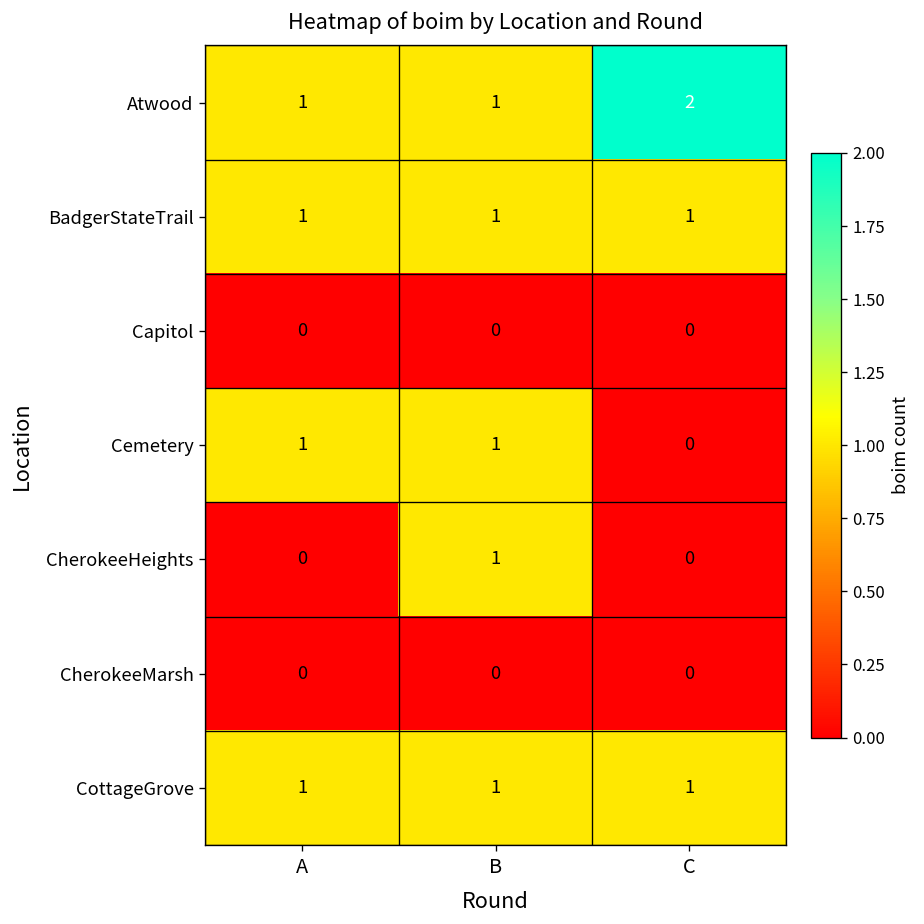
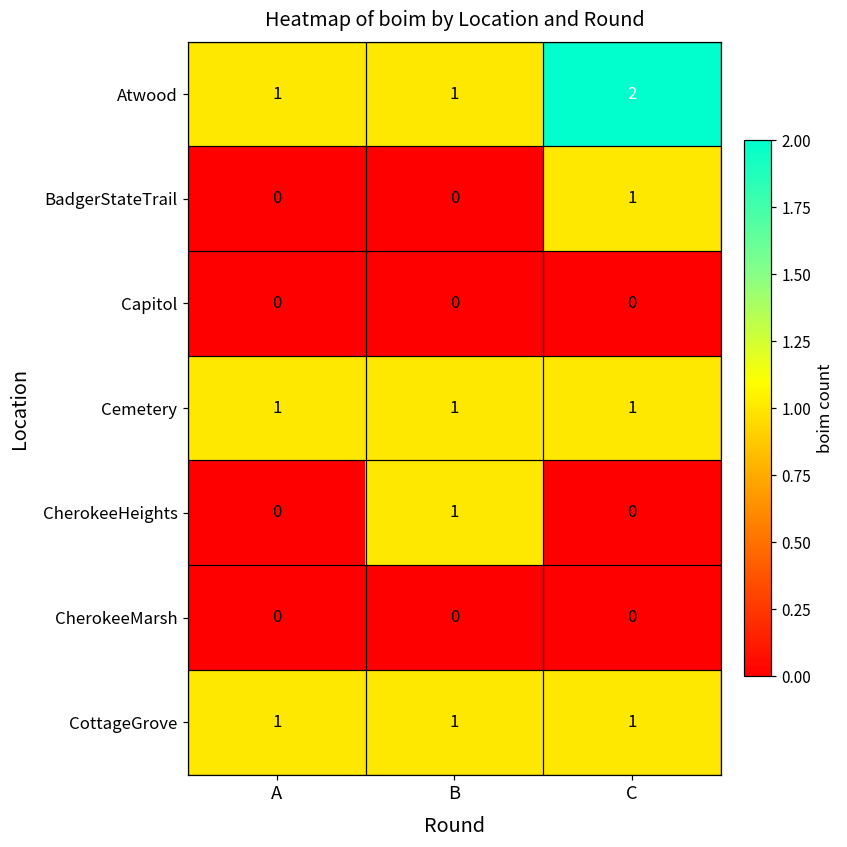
BadgerStateTrail, A: 1 -> 0
BadgerStateTrail, B: 1 -> 0
Cemetery, C: 0 -> 1
